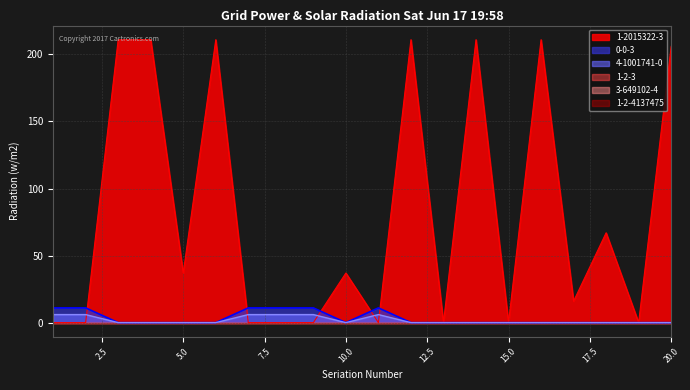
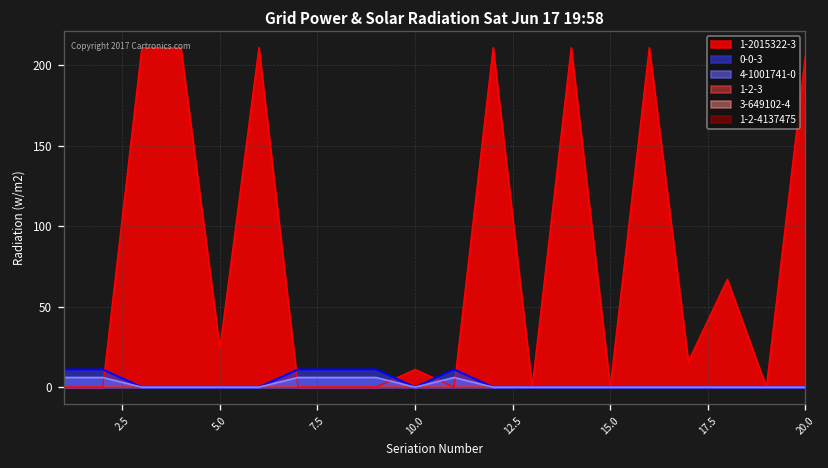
1-2015322-3, 5.0: 37 -> 24
1-2015322-3, 10.0: 37 -> 11
